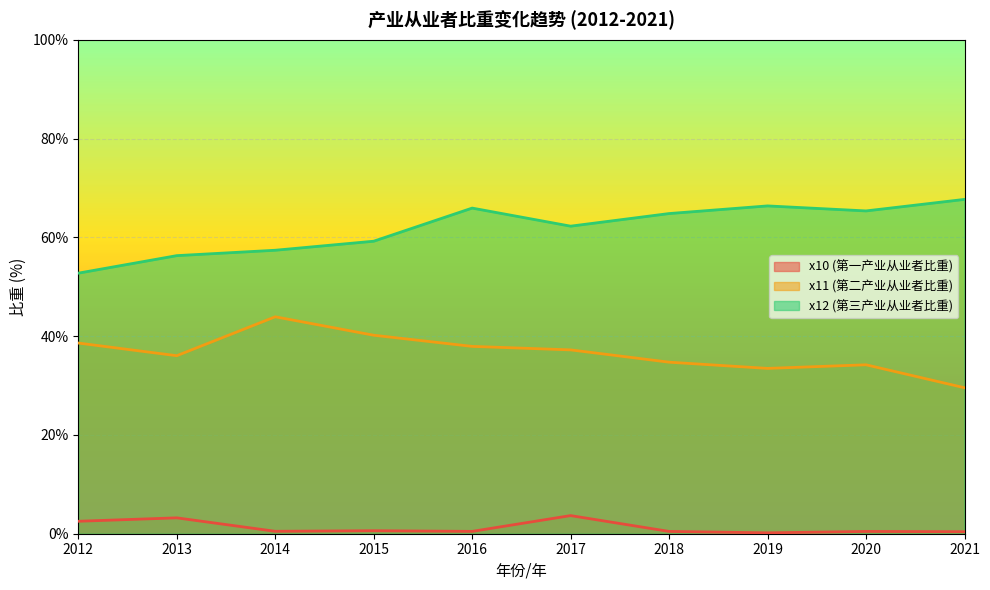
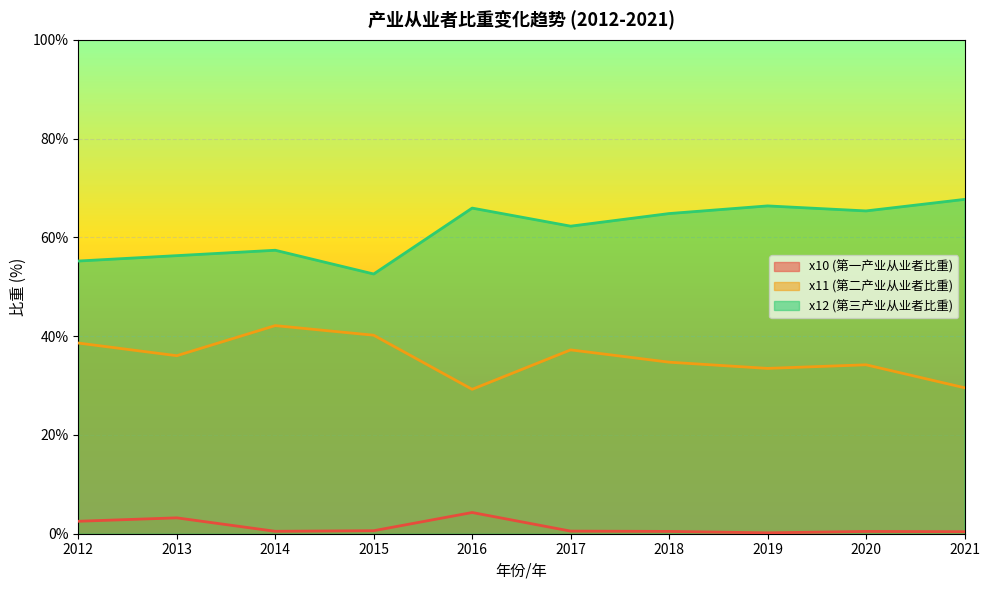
x12 (第三产业从业者比重), 2012: 53% -> 55%
x11 (第二产业从业者比重), 2014: 44% -> 42%
x12 (第三产业从业者比重), 2015: 59% -> 53%
x10 (第一产业从业者比重), 2016: 0% -> 4%
x11 (第二产业从业者比重), 2016: 38% -> 29%
x10 (第一产业从业者比重), 2017: 4% -> 1%
